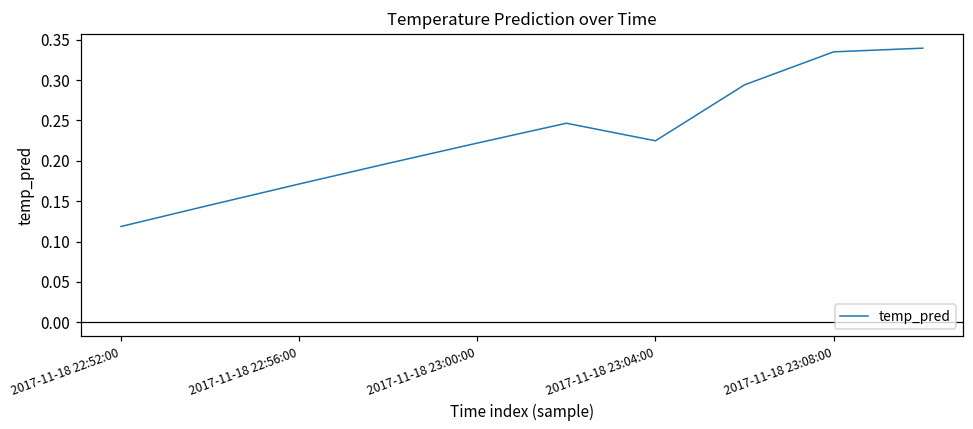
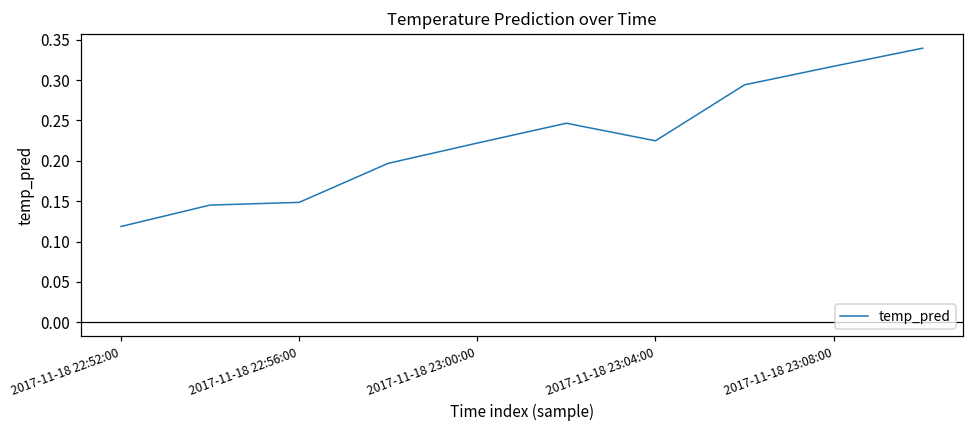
2017-11-18 22:56:00: 0.17 -> 0.15
2017-11-18 23:08:00: 0.34 -> 0.32
